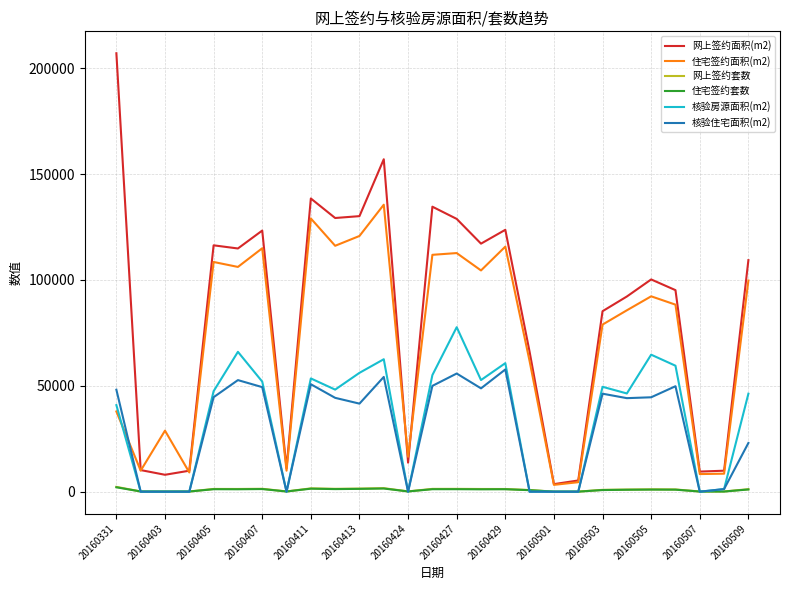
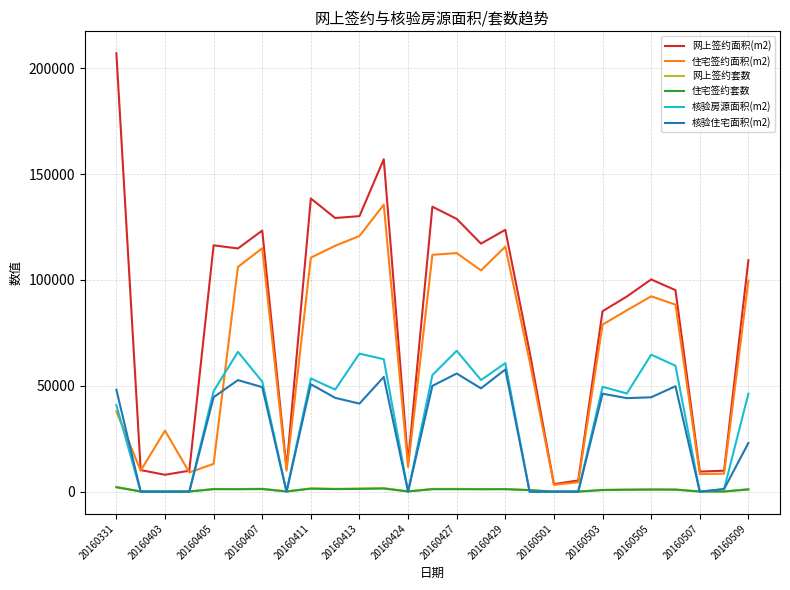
住宅签约面积(m2), 20160405: 108000 -> 13000
住宅签约面积(m2), 20160411: 129000 -> 111000
核验房源面积(m2), 20160413: 56000 -> 65000
住宅签约面积(m2), 20160424: 16000 -> 12000
核验房源面积(m2), 20160427: 78000 -> 67000
